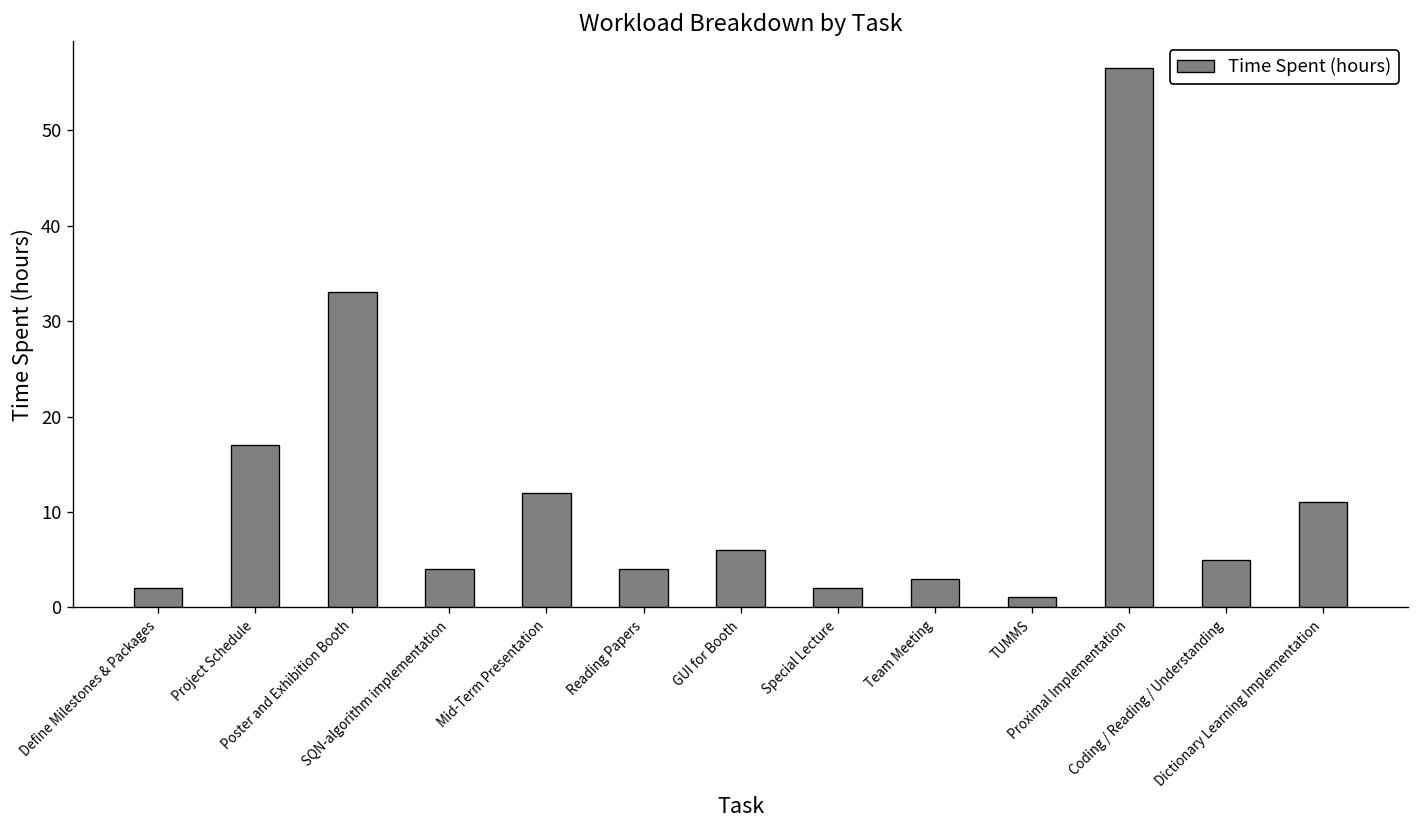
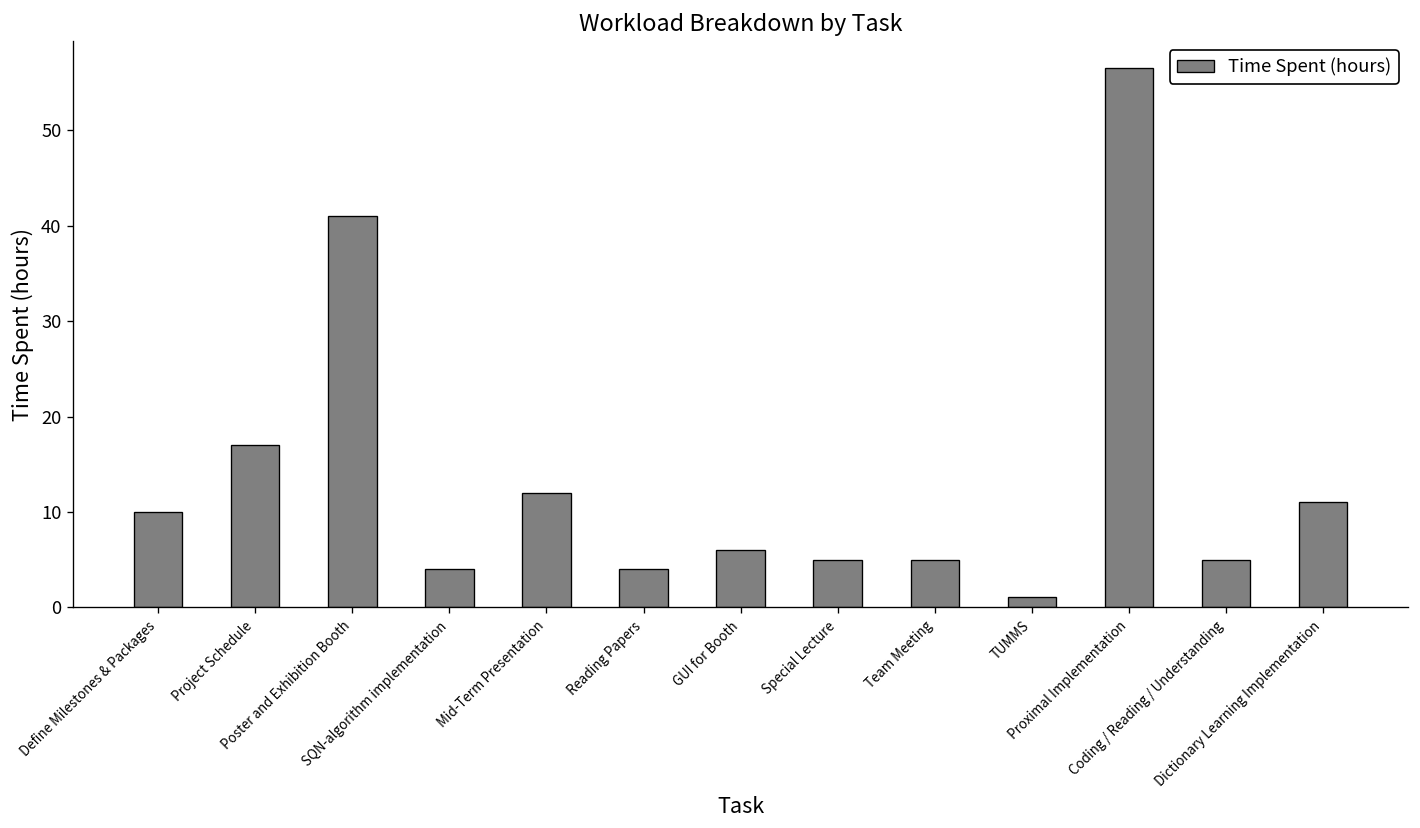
Define Milestones & Packages: 2 -> 10
Poster and Exhibition Booth: 33 -> 41
Special Lecture: 2 -> 5
Team Meeting: 3 -> 5
